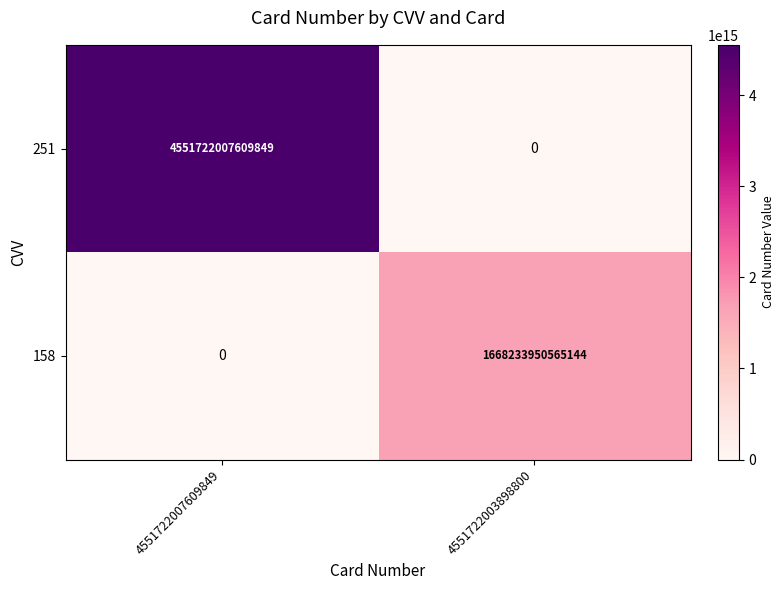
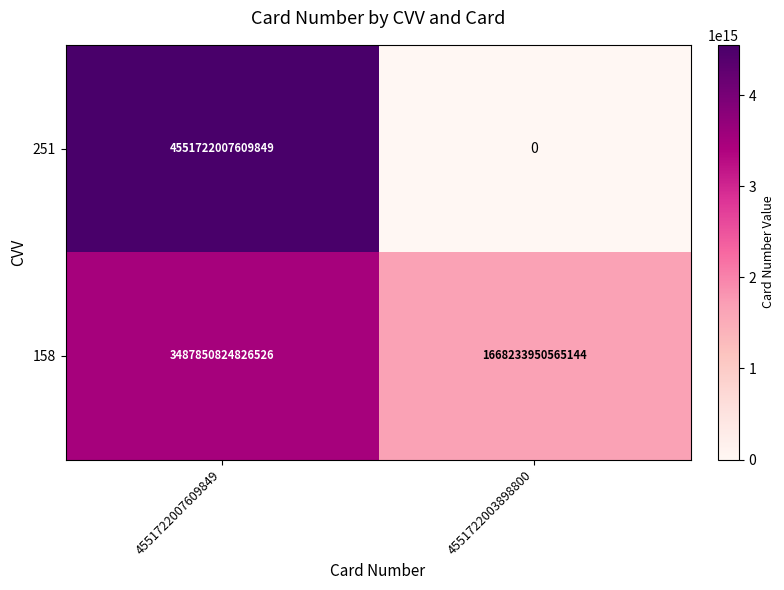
158, 4551722007609849: 0 -> 3487850824826526
